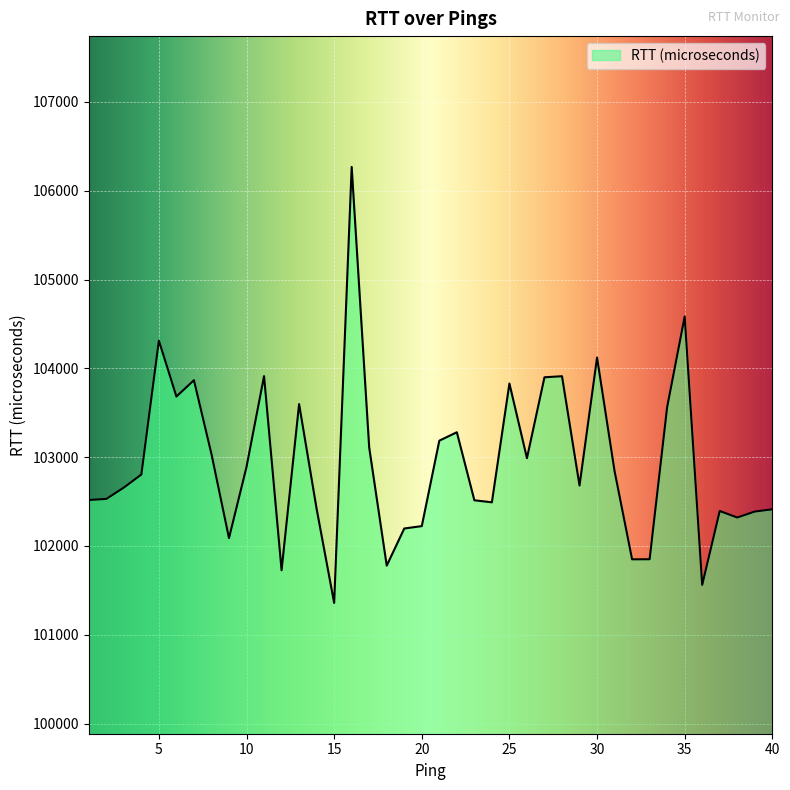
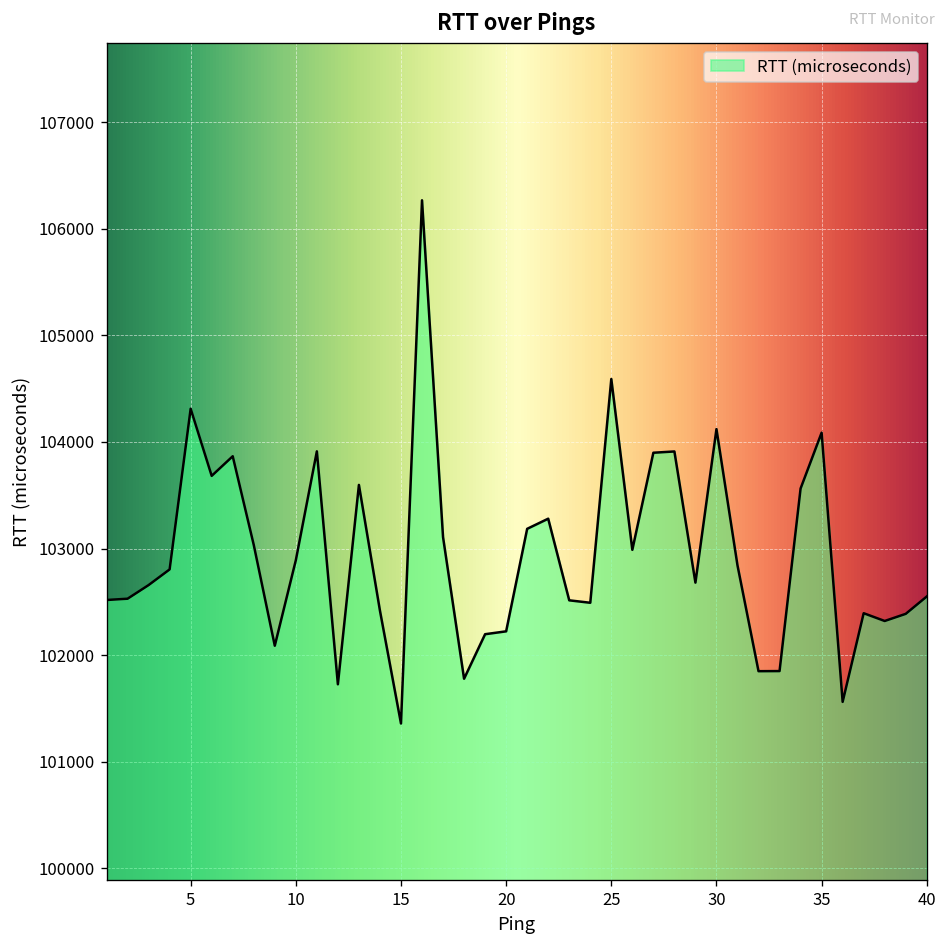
25: 103800 -> 104600
35: 104600 -> 104100
40: 102400 -> 102600
